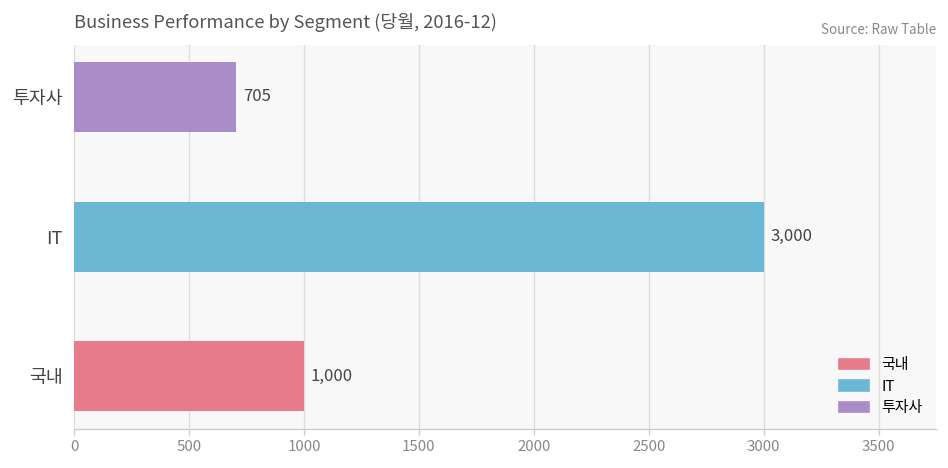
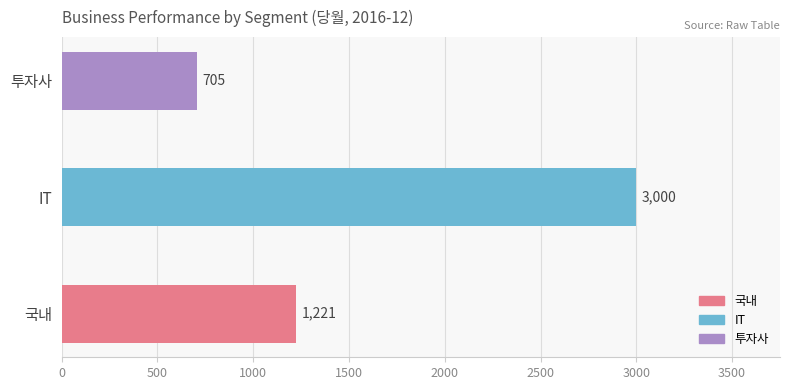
국내: 1,000 -> 1,221
